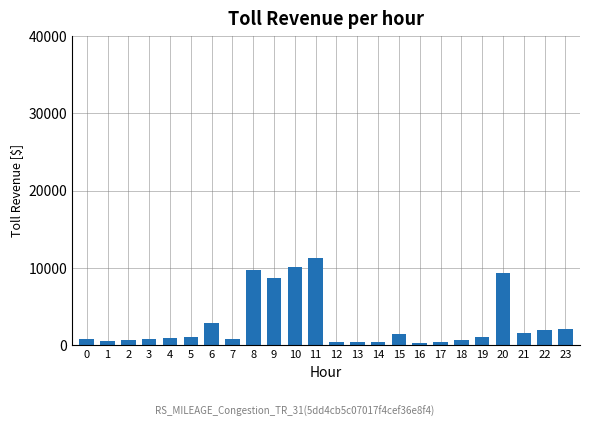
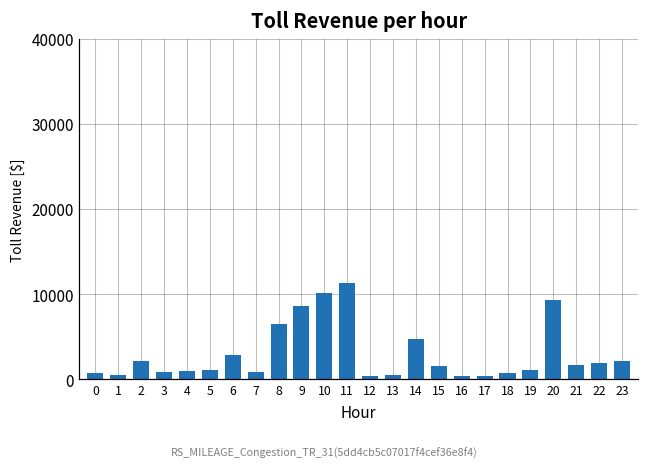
2: 1000 -> 2000
8: 10000 -> 7000
14: 0 -> 5000
